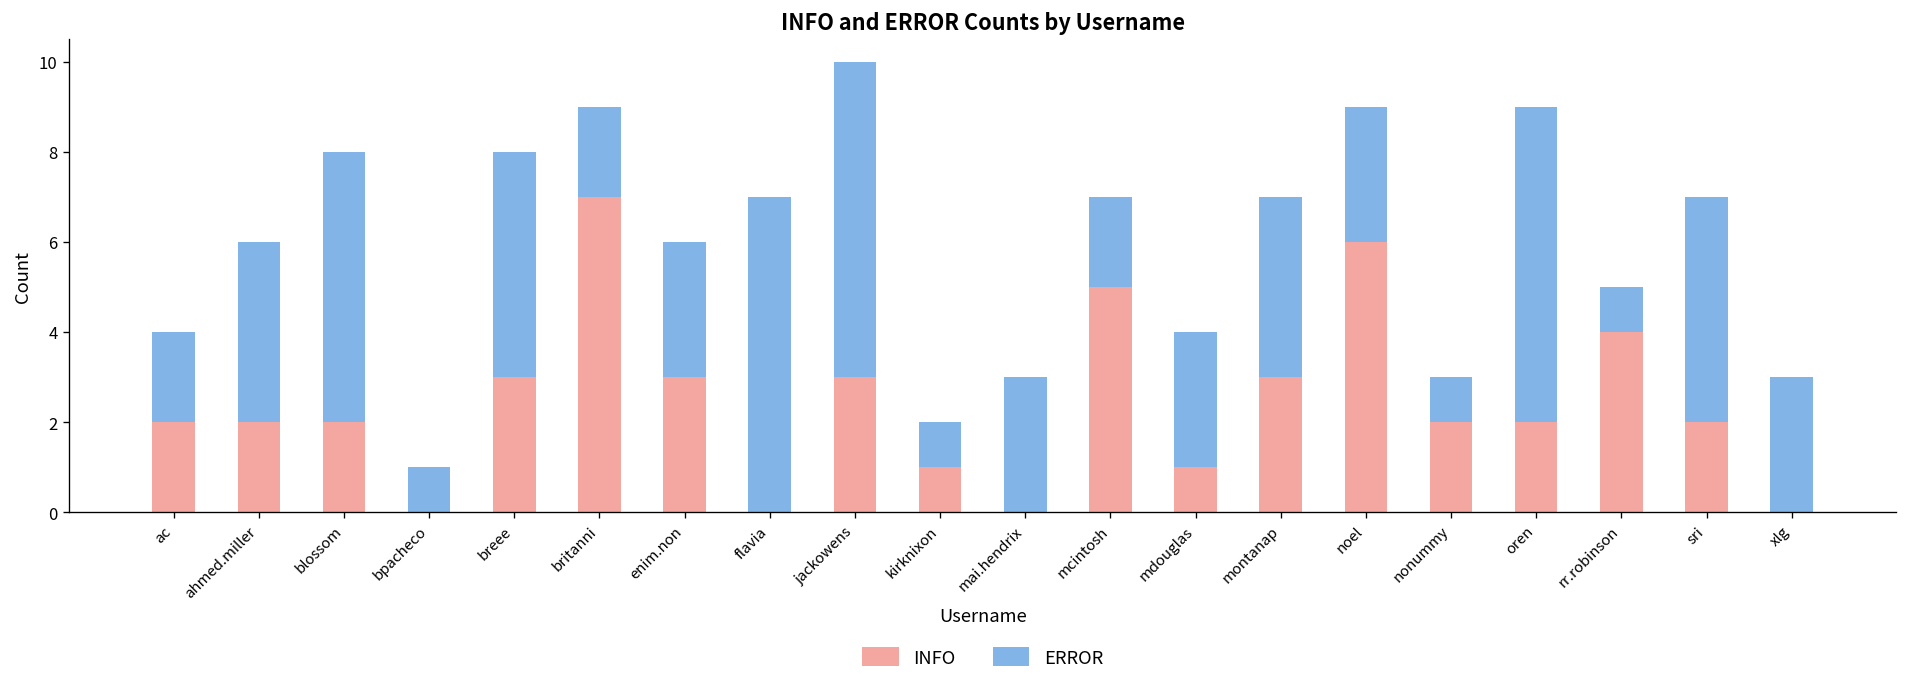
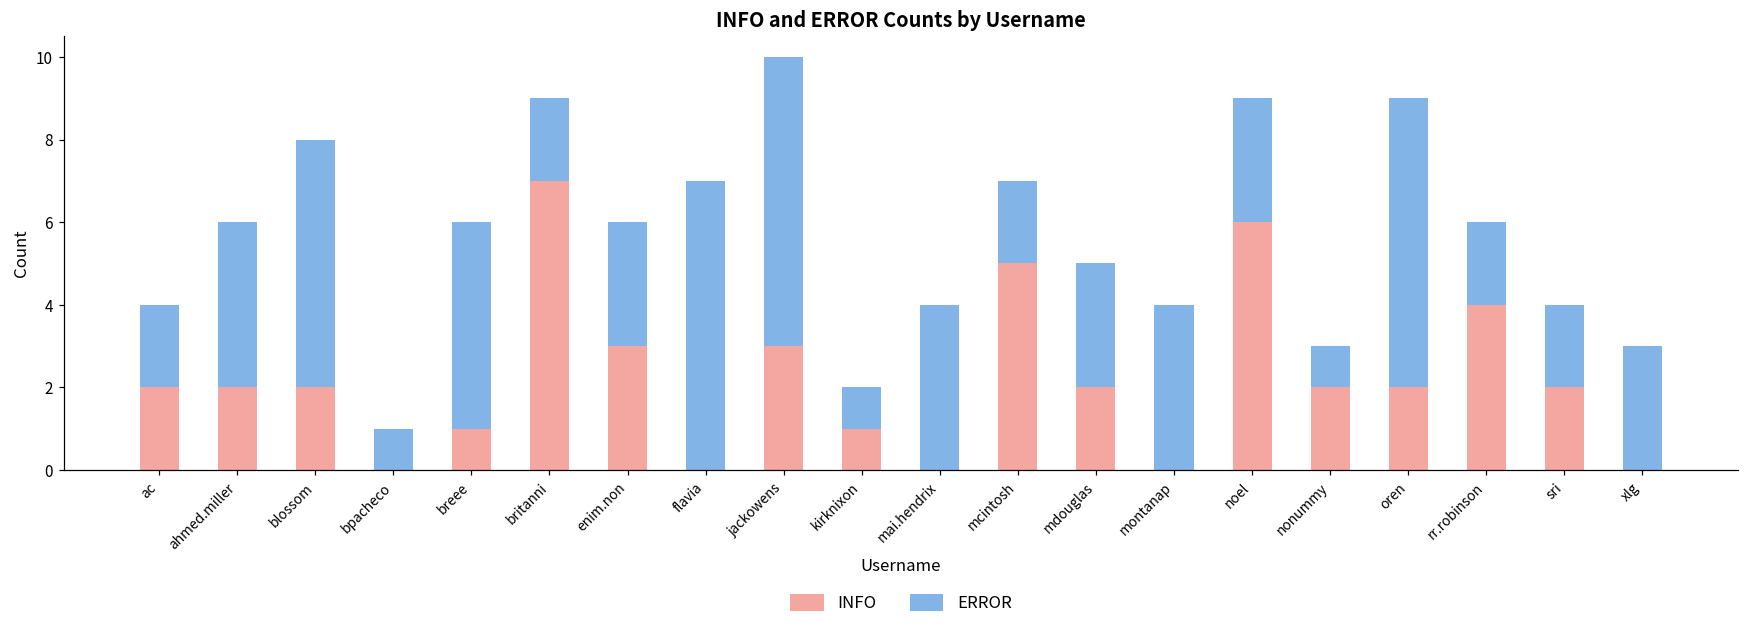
INFO, breee: 3 -> 1
ERROR, mai.hendrix: 3 -> 4
INFO, mdouglas: 1 -> 2
INFO, montanap: 3 -> 0
ERROR, rr.robinson: 1 -> 2
ERROR, sri: 5 -> 2
